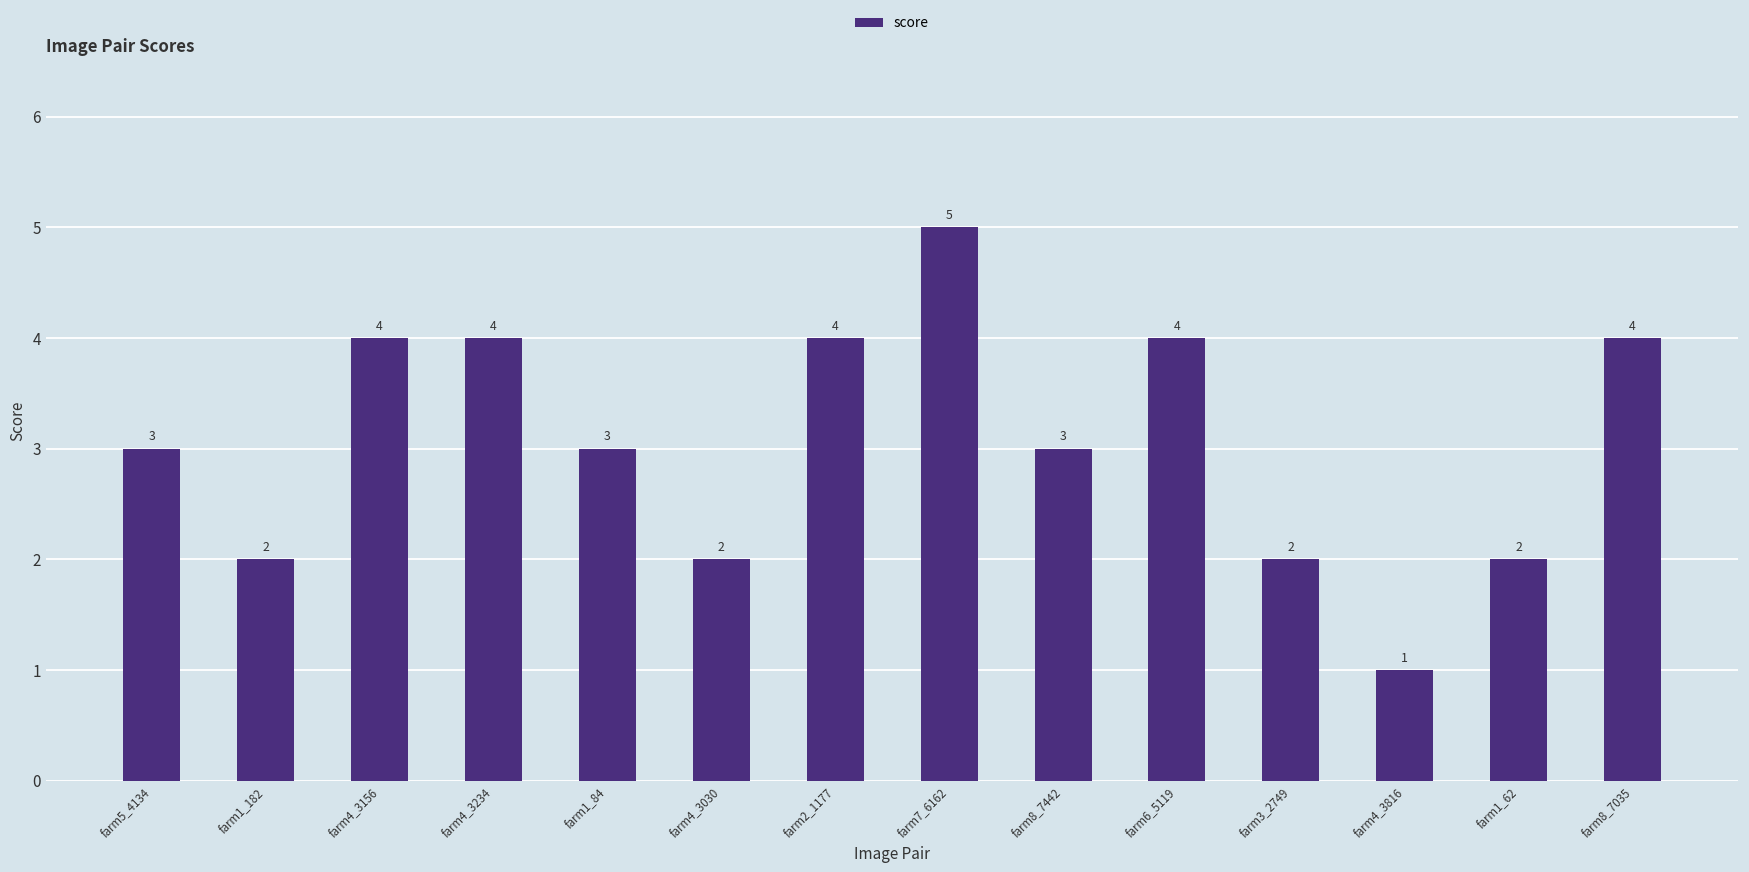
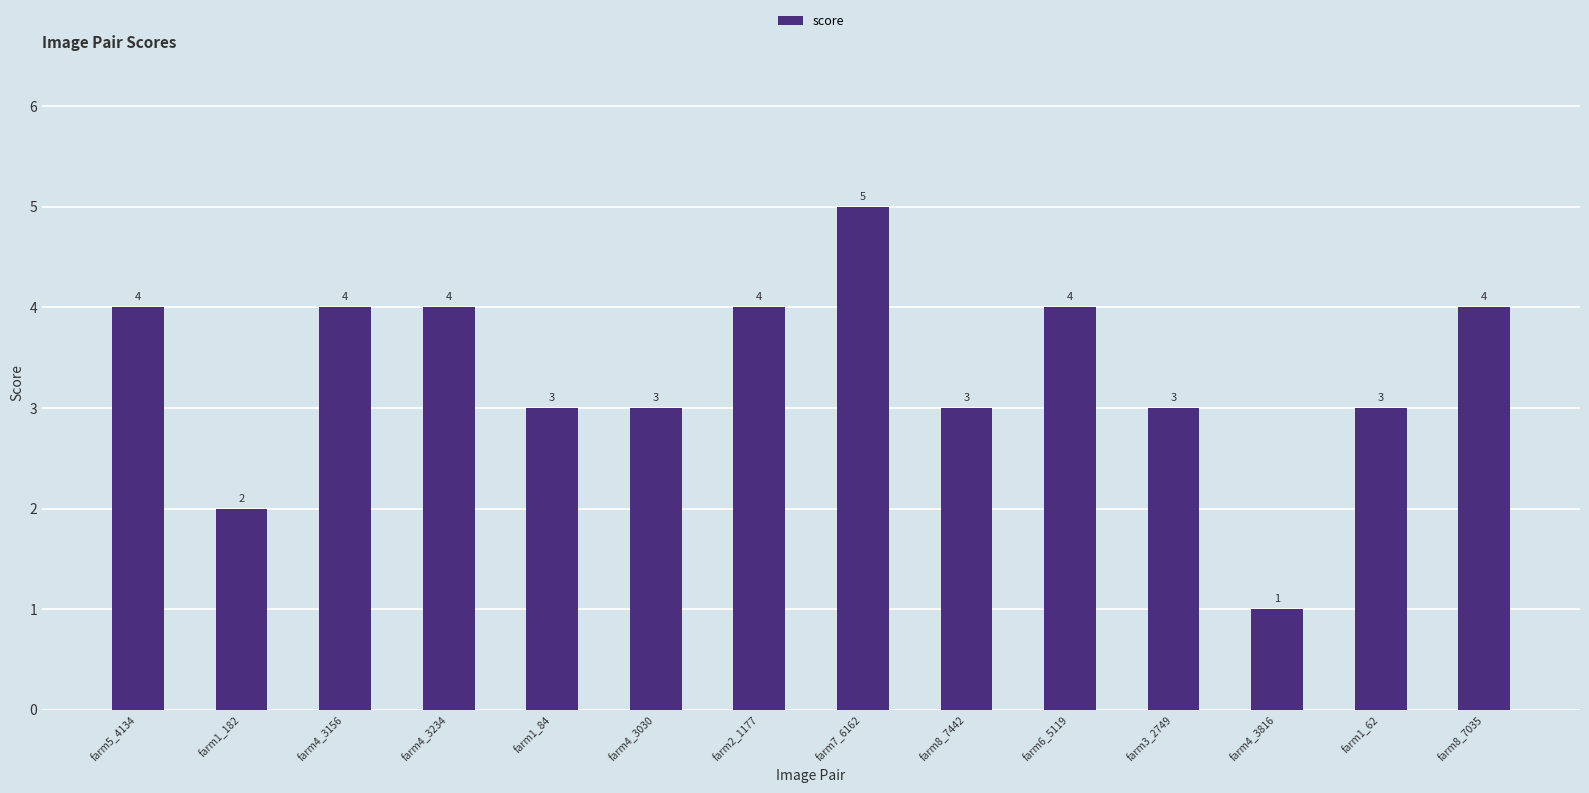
farm5_4134: 3 -> 4
farm4_3030: 2 -> 3
farm3_2749: 2 -> 3
farm1_62: 2 -> 3
